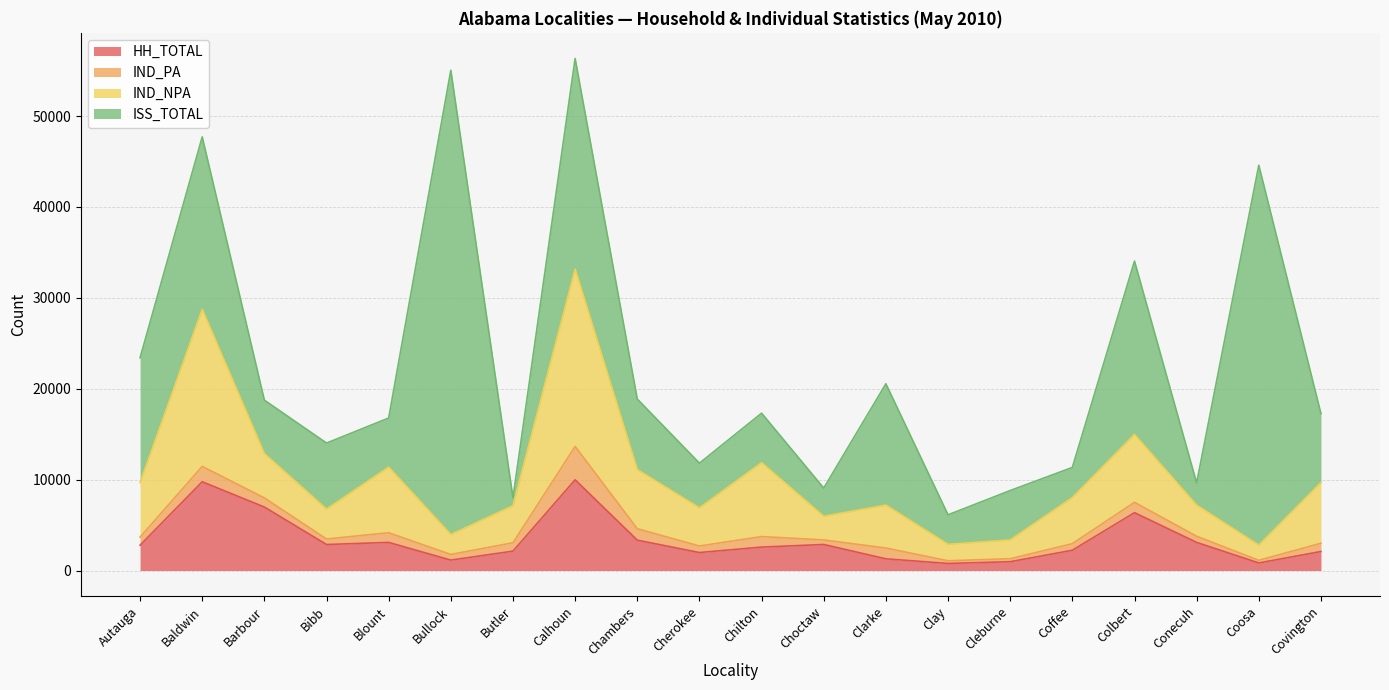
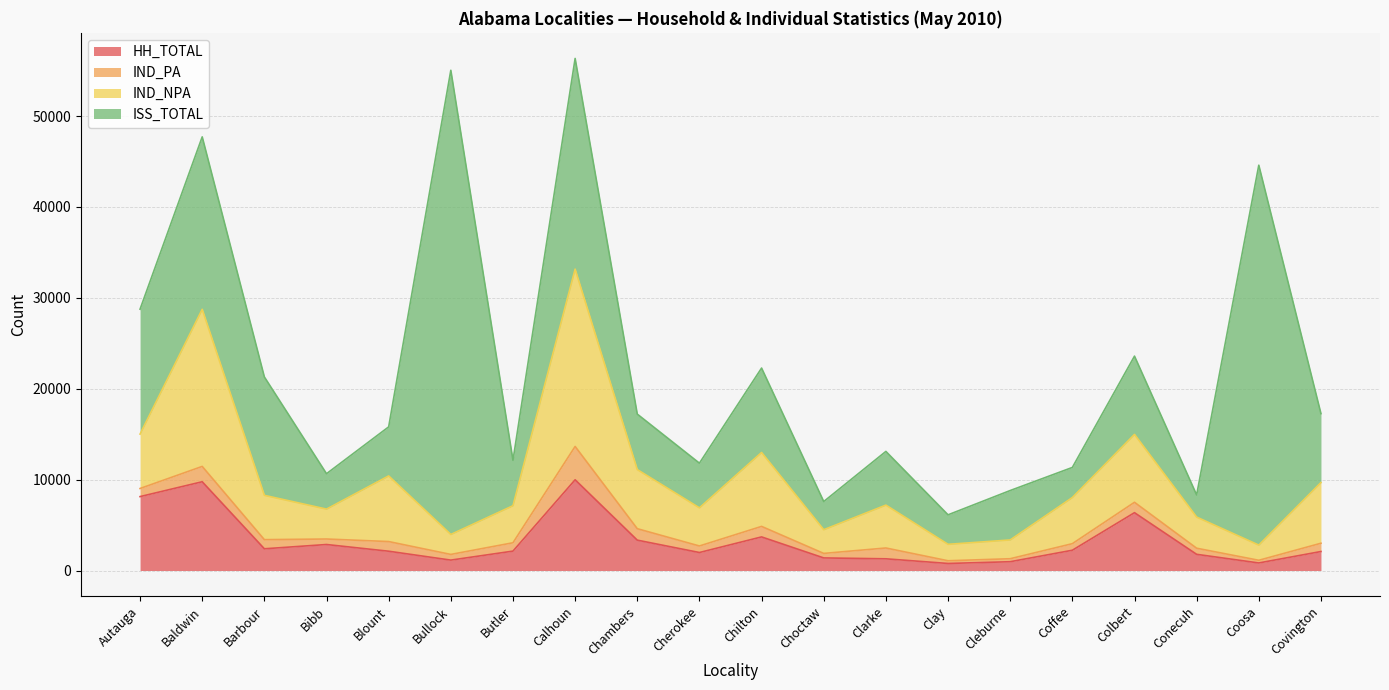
HH_TOTAL, Autauga: 3000 -> 8000
HH_TOTAL, Barbour: 7000 -> 2000
ISS_TOTAL, Barbour: 6000 -> 13000
ISS_TOTAL, Bibb: 7000 -> 4000
HH_TOTAL, Blount: 3000 -> 2000
ISS_TOTAL, Butler: 1000 -> 5000
ISS_TOTAL, Chambers: 8000 -> 6000
HH_TOTAL, Chilton: 3000 -> 4000
ISS_TOTAL, Chilton: 5000 -> 9000
HH_TOTAL, Choctaw: 3000 -> 1000
ISS_TOTAL, Clarke: 13000 -> 6000
ISS_TOTAL, Colbert: 19000 -> 9000
HH_TOTAL, Conecuh: 3000 -> 2000
